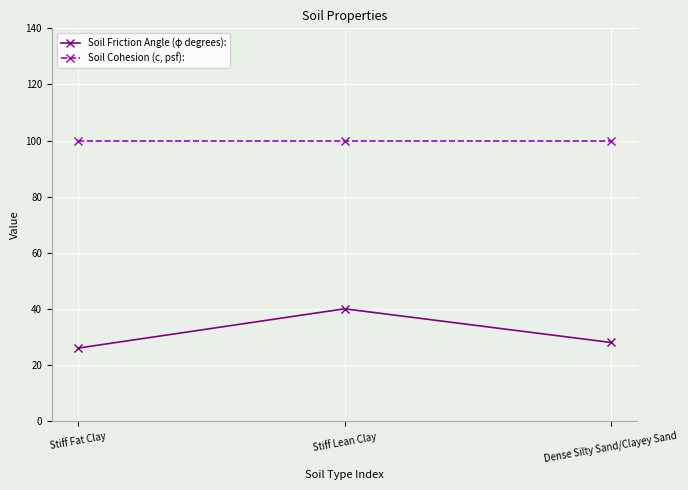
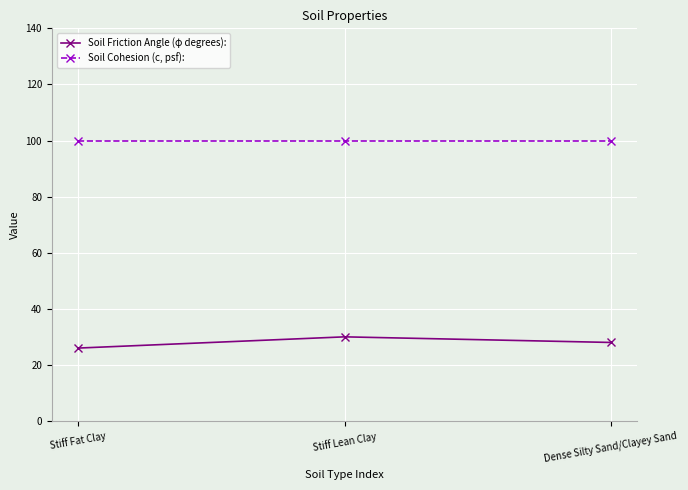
Soil Friction Angle (φ degrees):, Stiff Lean Clay: 40 -> 30
